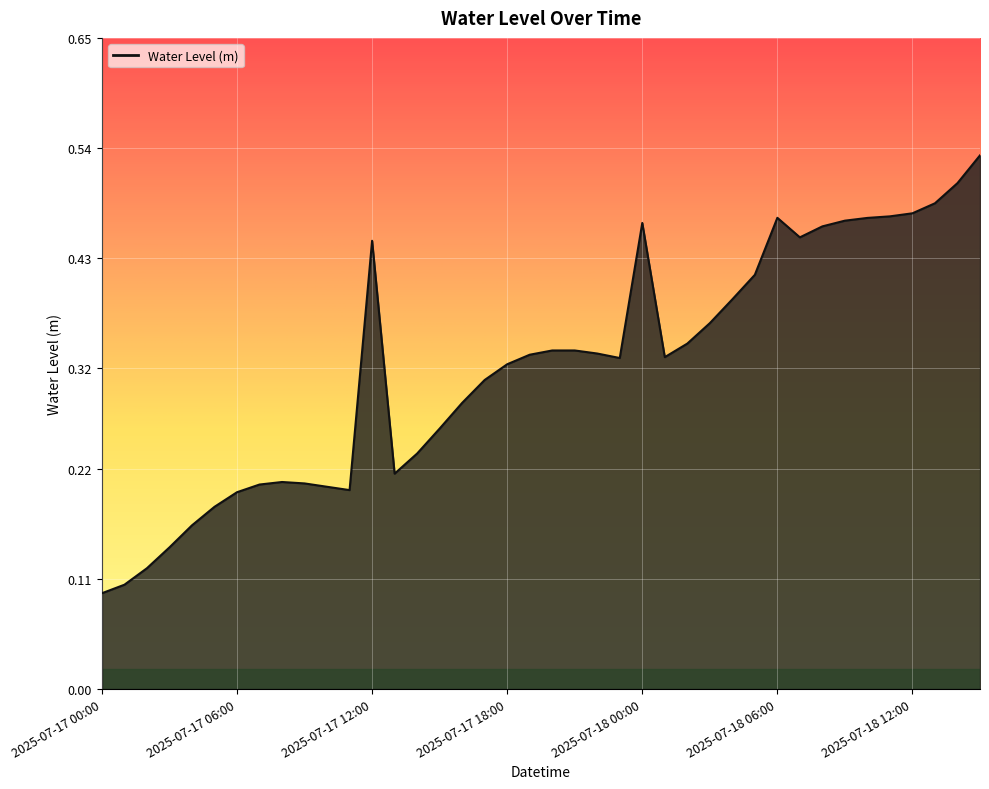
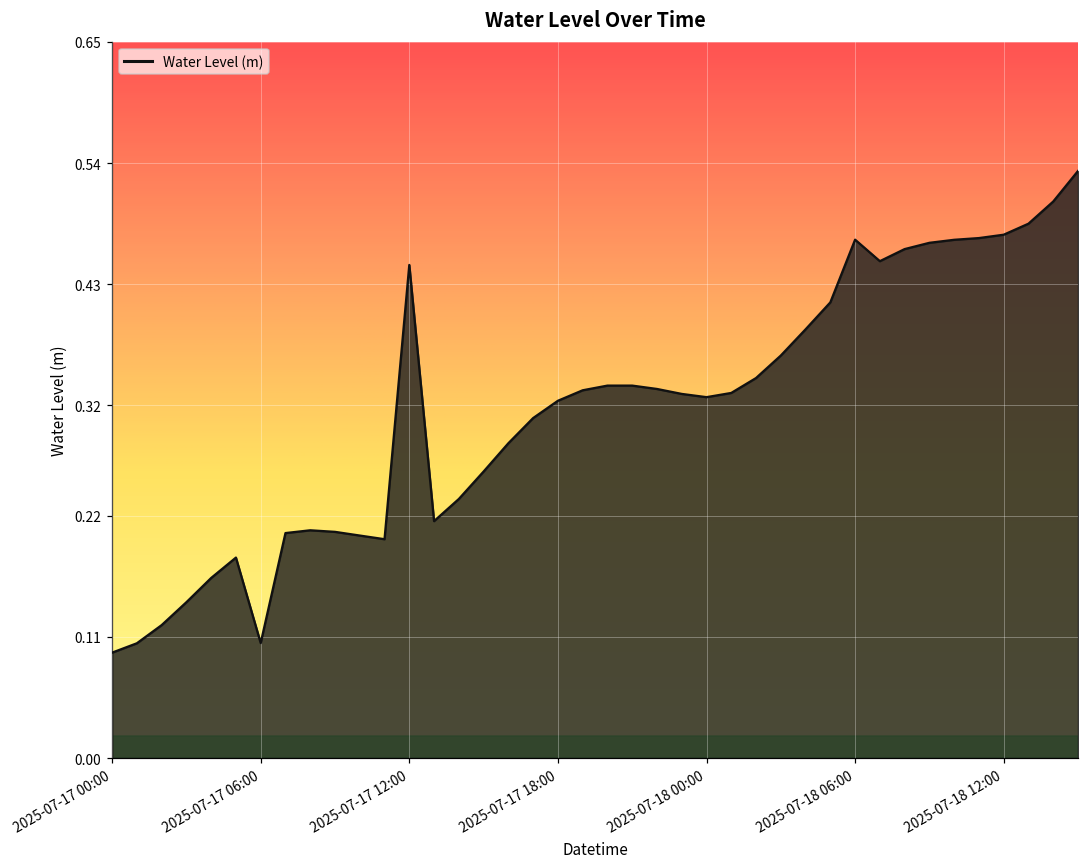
2025-07-17 06:00: 0.197 -> 0.104
2025-07-18 00:00: 0.465 -> 0.328
